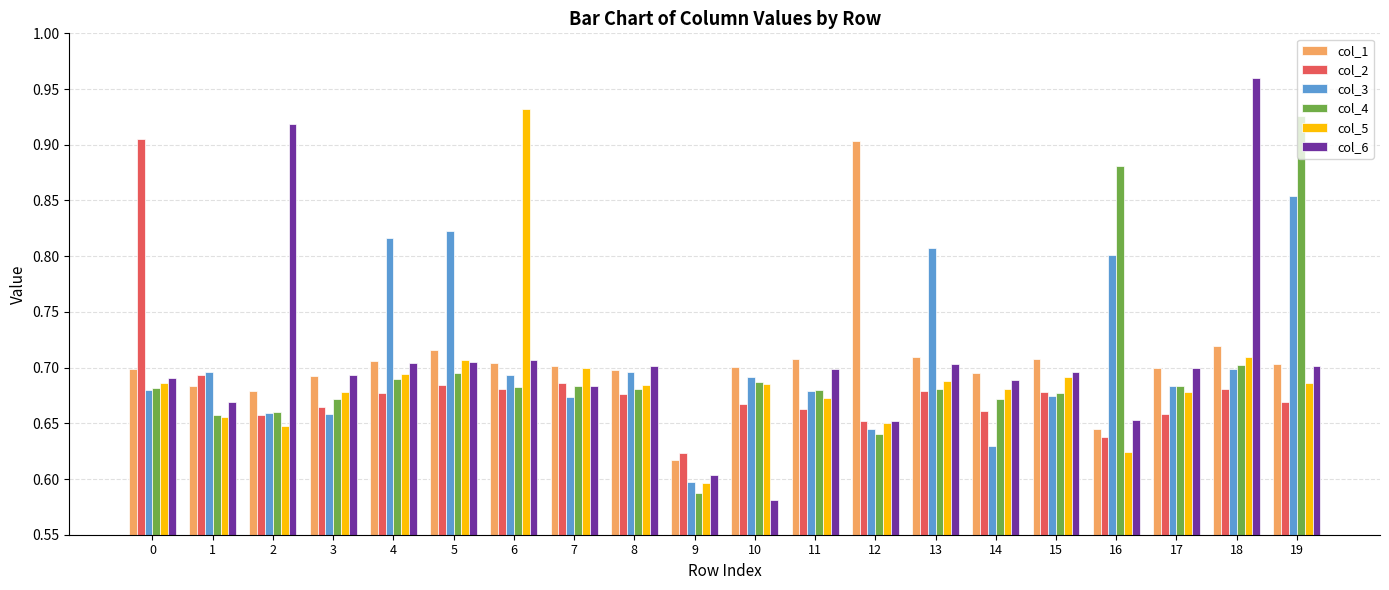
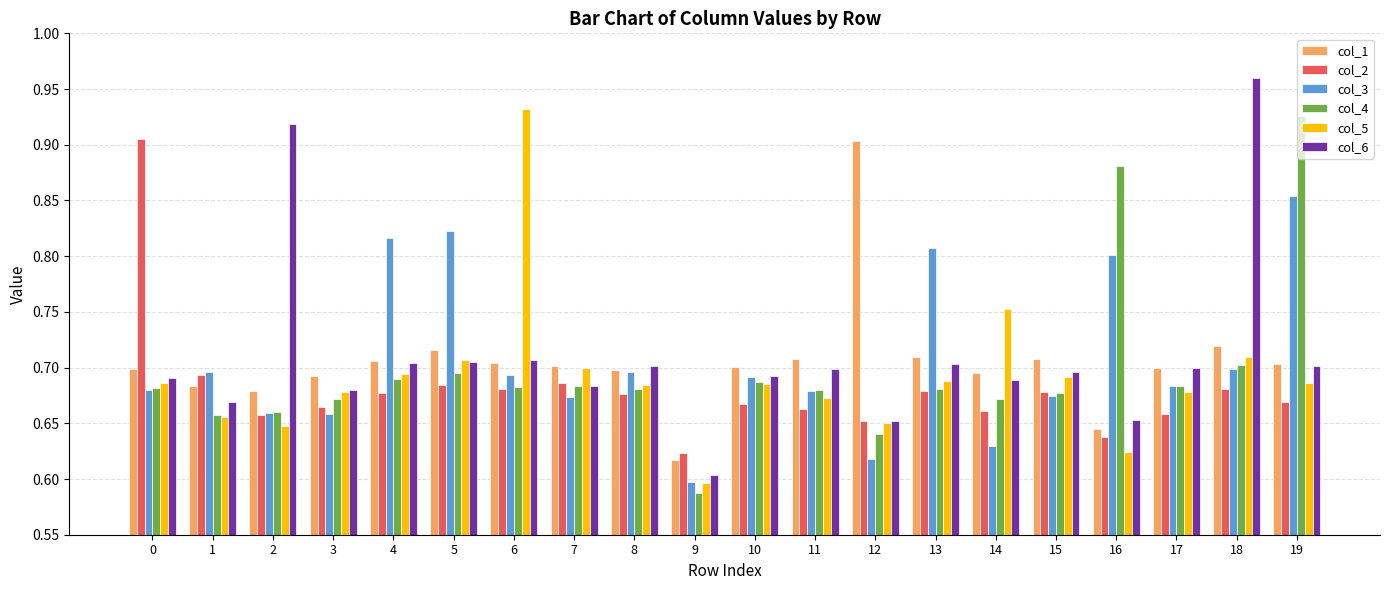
col_6, 3: 0.693 -> 0.680
col_6, 10: 0.581 -> 0.693
col_3, 12: 0.645 -> 0.618
col_5, 14: 0.680 -> 0.753
